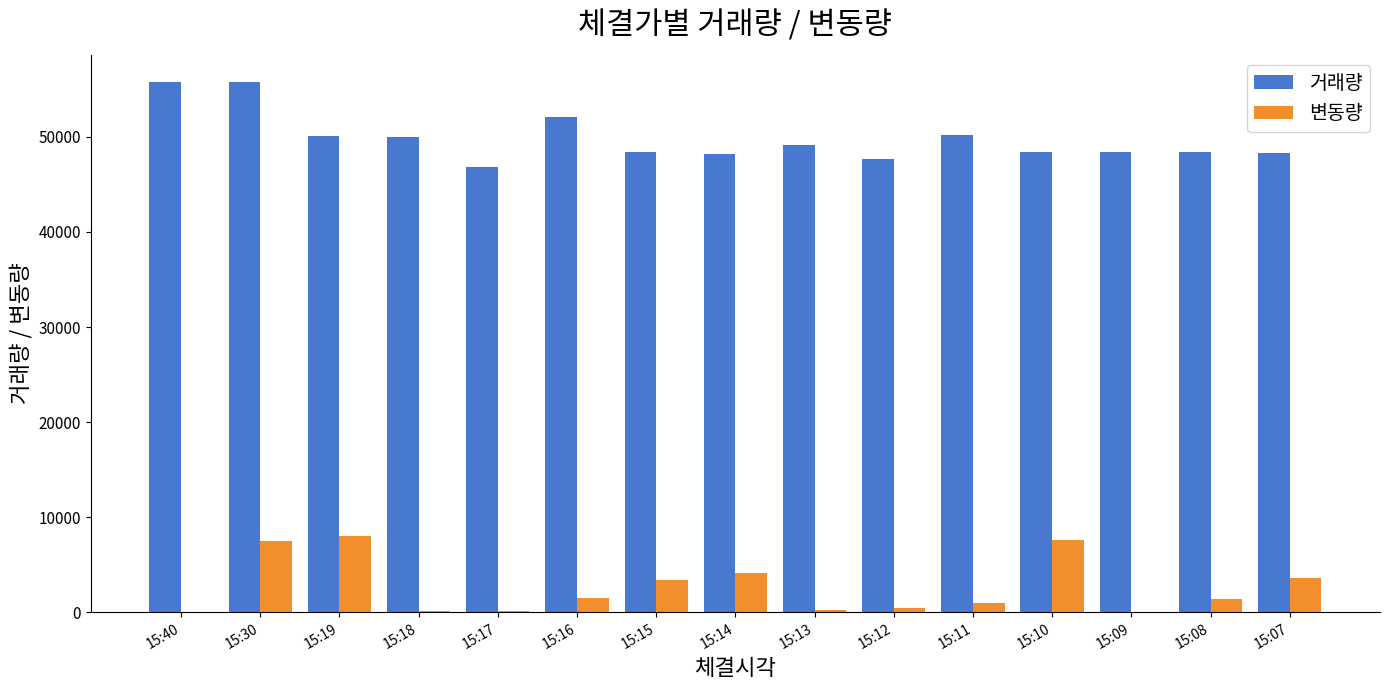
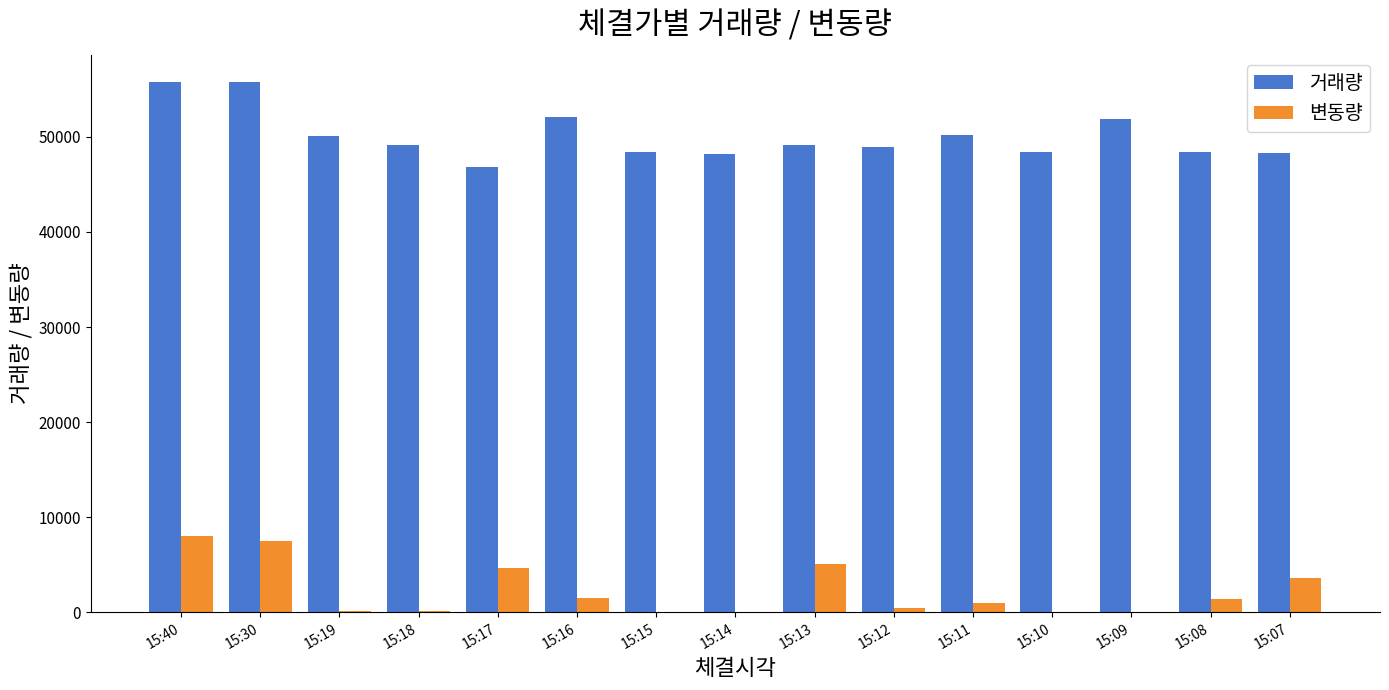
변동량, 15:40: 0 -> 8000
변동량, 15:19: 8000 -> 0
거래량, 15:18: 50000 -> 49000
변동량, 15:17: 0 -> 5000
변동량, 15:15: 3000 -> 0
변동량, 15:14: 4000 -> 0
변동량, 15:13: 0 -> 5000
거래량, 15:12: 48000 -> 49000
변동량, 15:10: 8000 -> 0
거래량, 15:09: 48000 -> 52000
